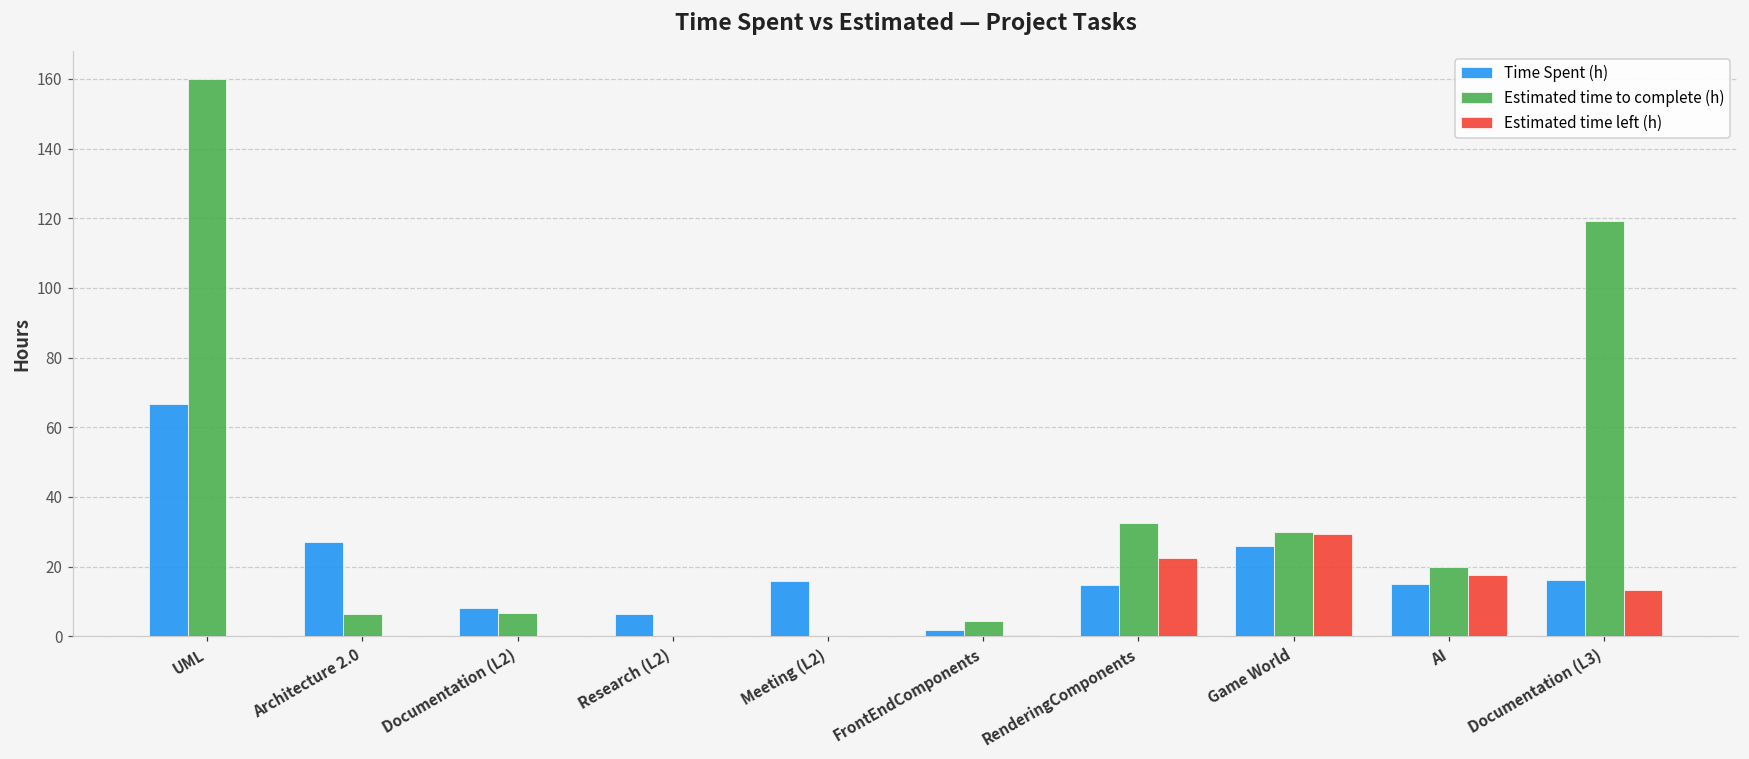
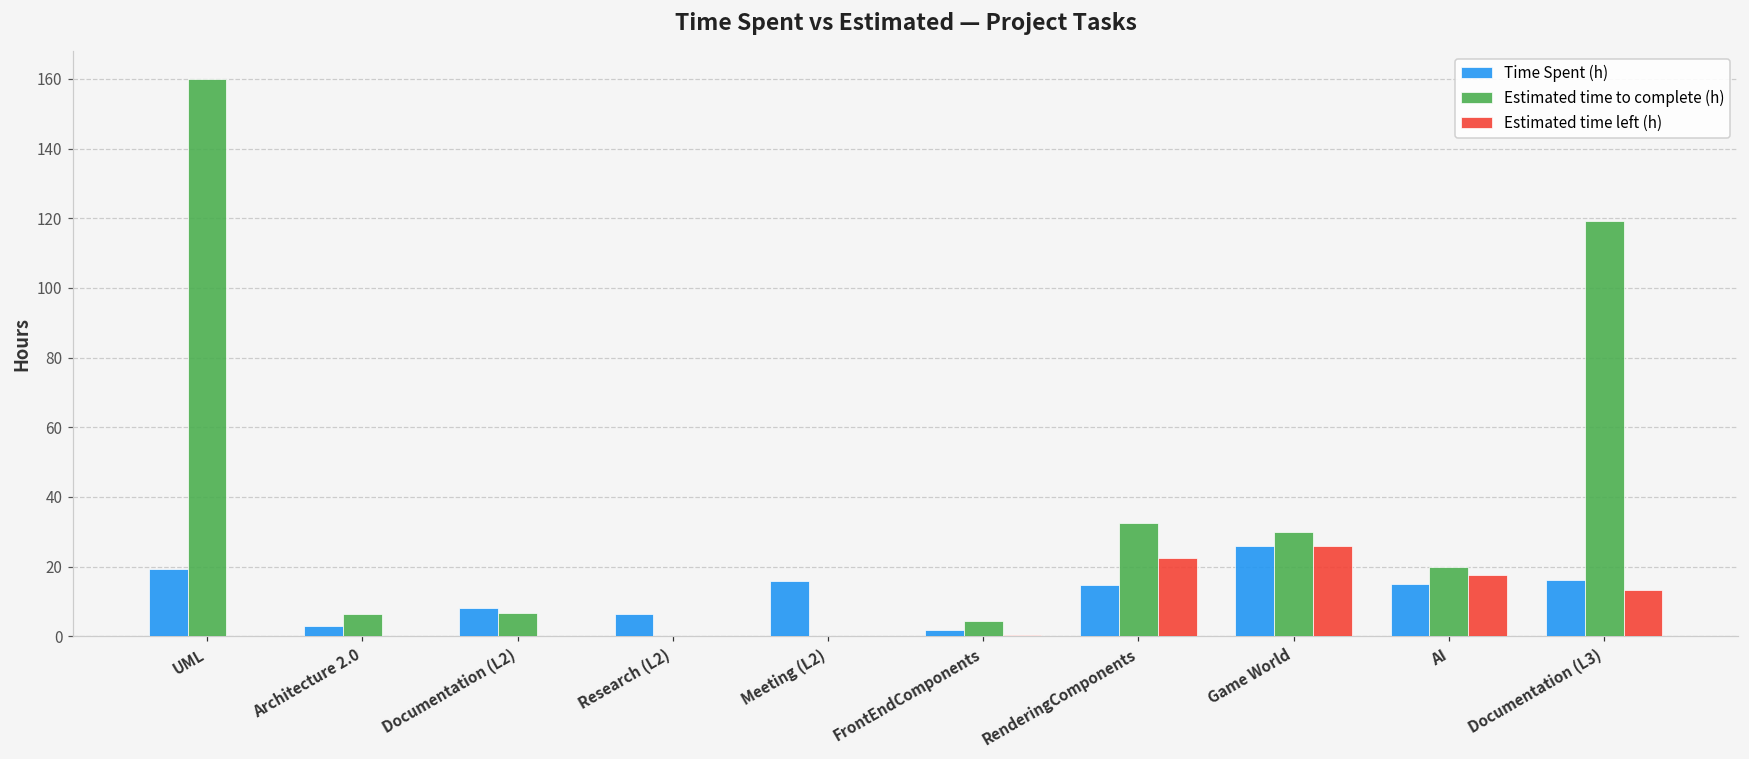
Time Spent (h), UML: 67 -> 19
Time Spent (h), Architecture 2.0: 27 -> 3
Estimated time left (h), Game World: 29 -> 26
